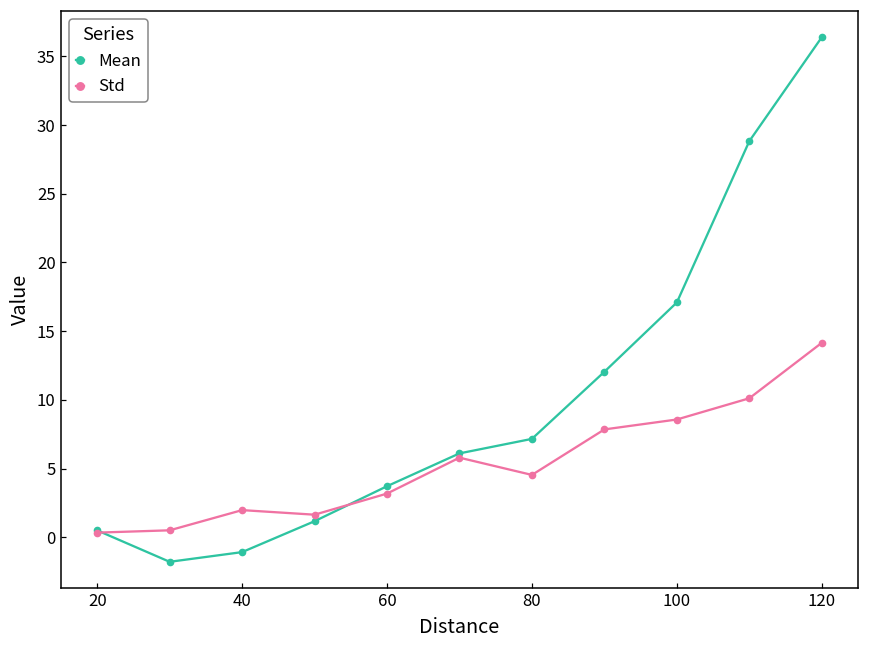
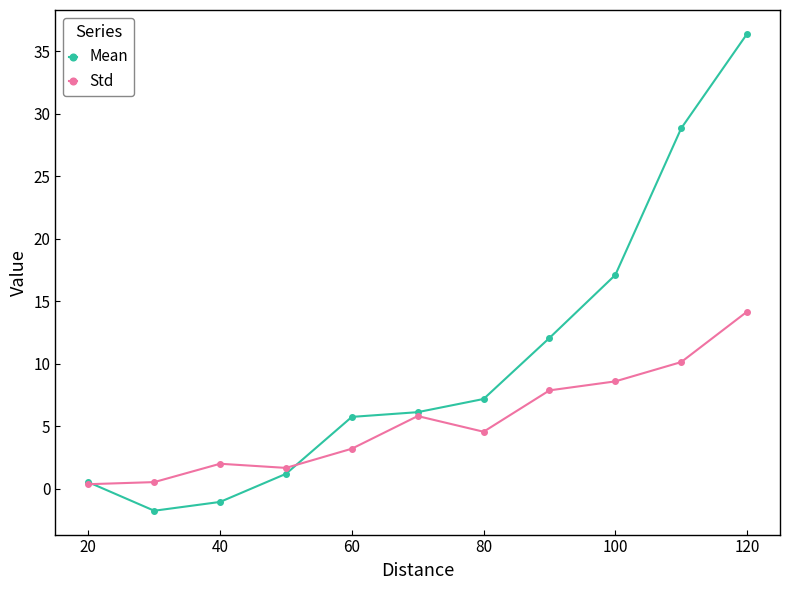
Mean, 60: 3.7 -> 5.7
